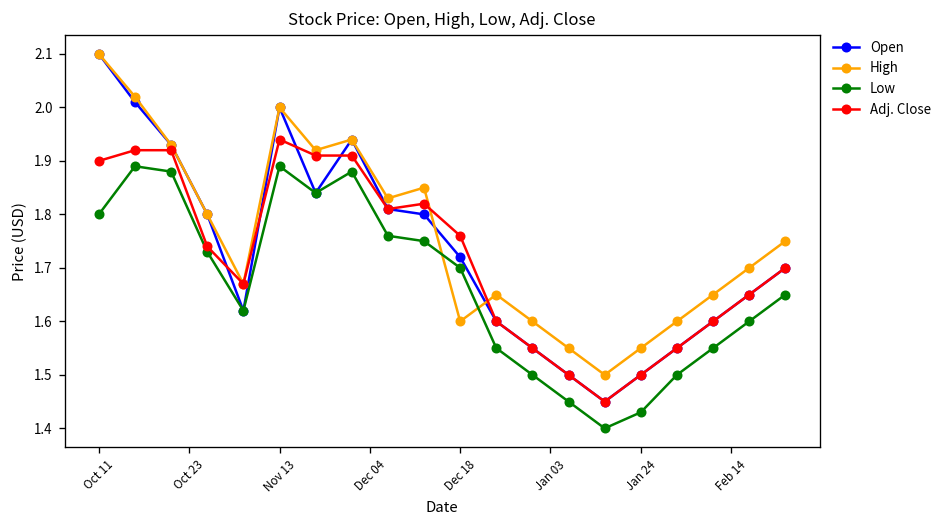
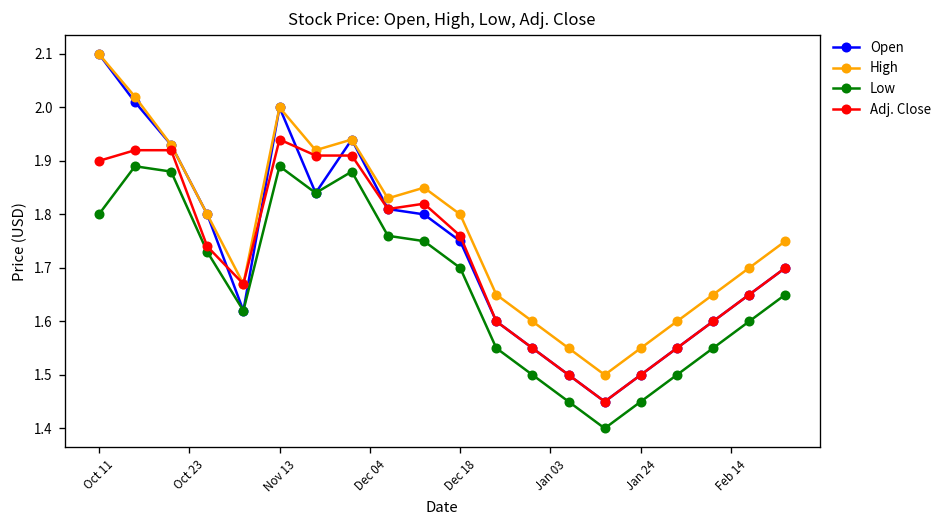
Open, Dec 18: 1.72 -> 1.75
High, Dec 18: 1.6 -> 1.8
Low, Jan 24: 1.43 -> 1.45
